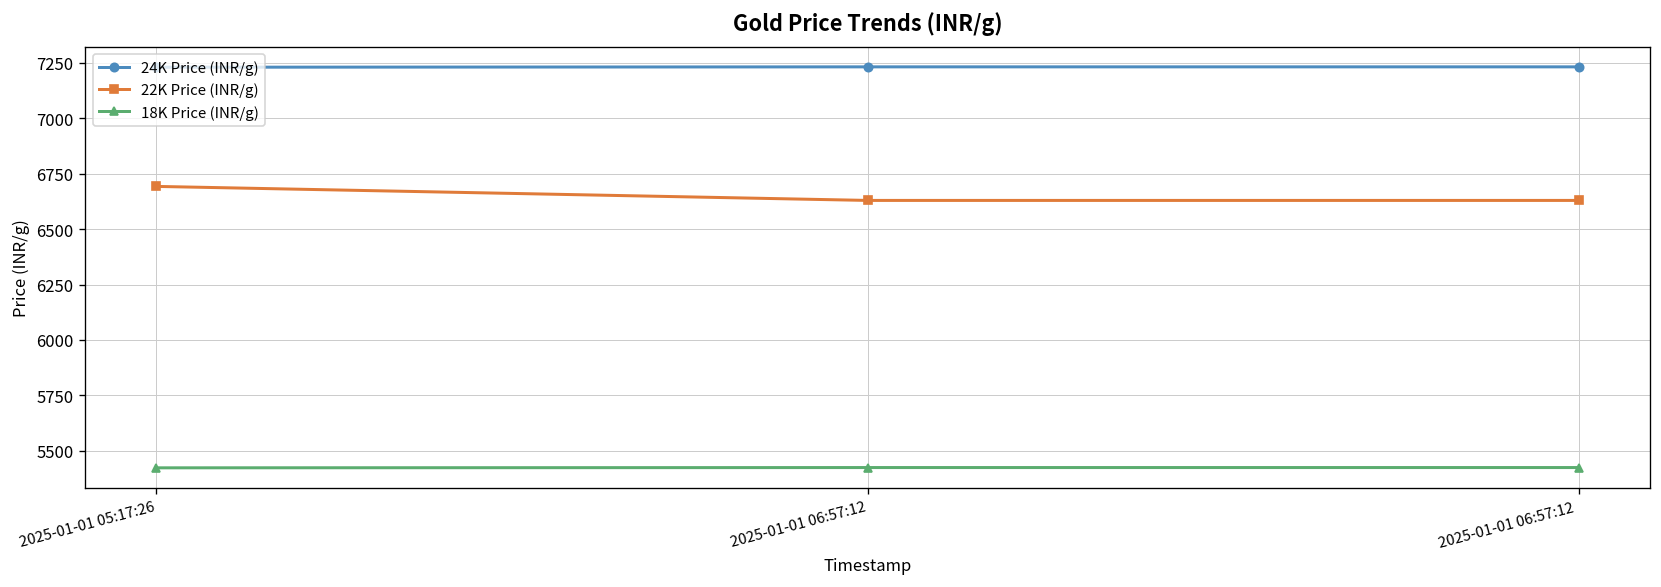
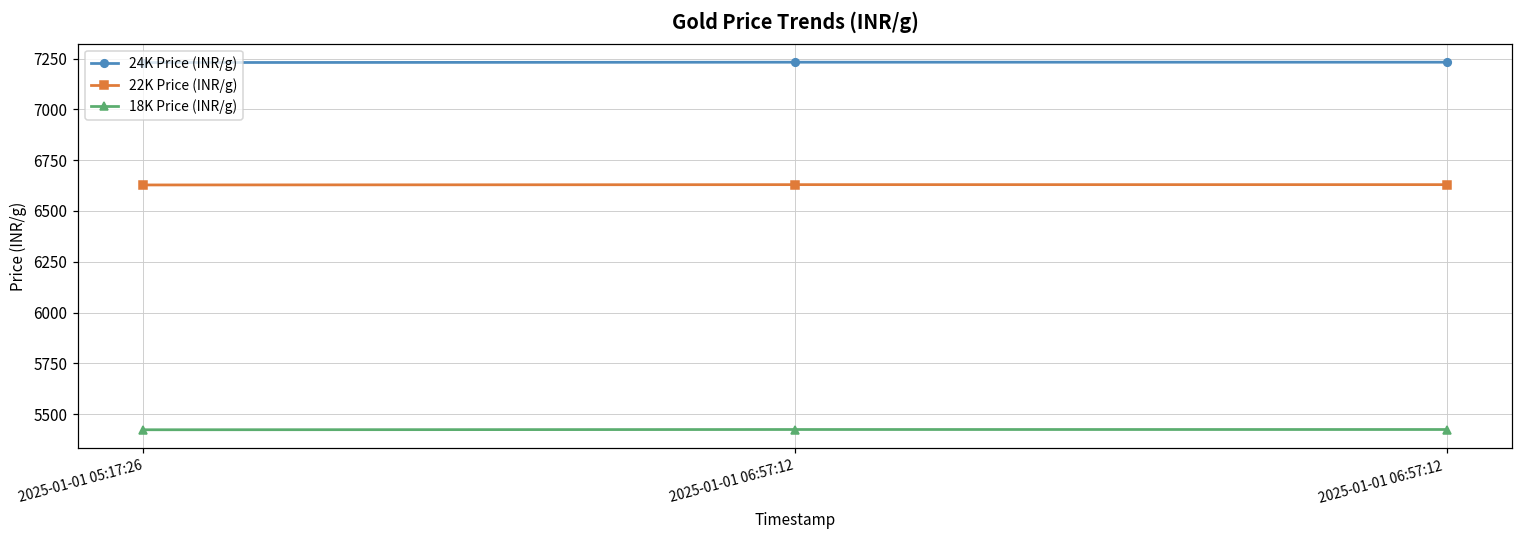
22K Price (INR/g), 2025-01-01 05:17:26: 6690 -> 6630
